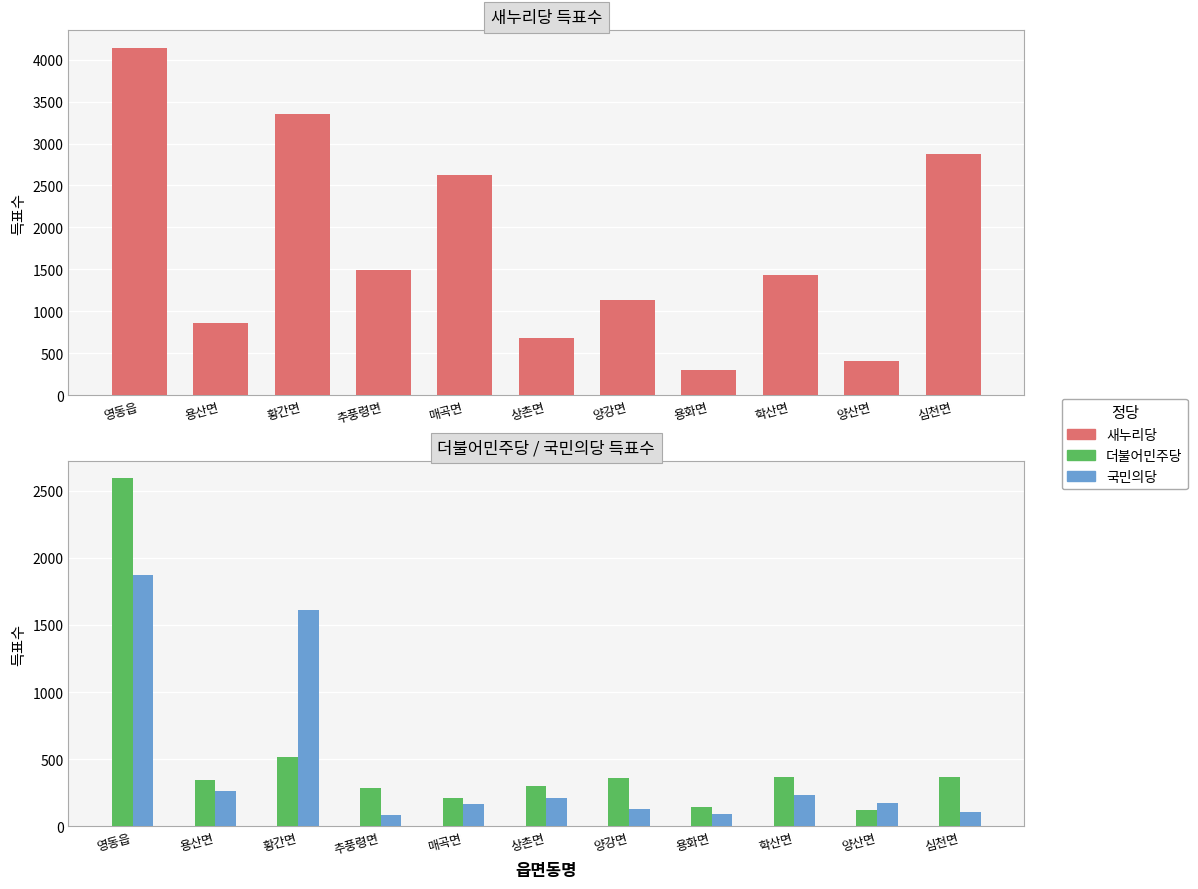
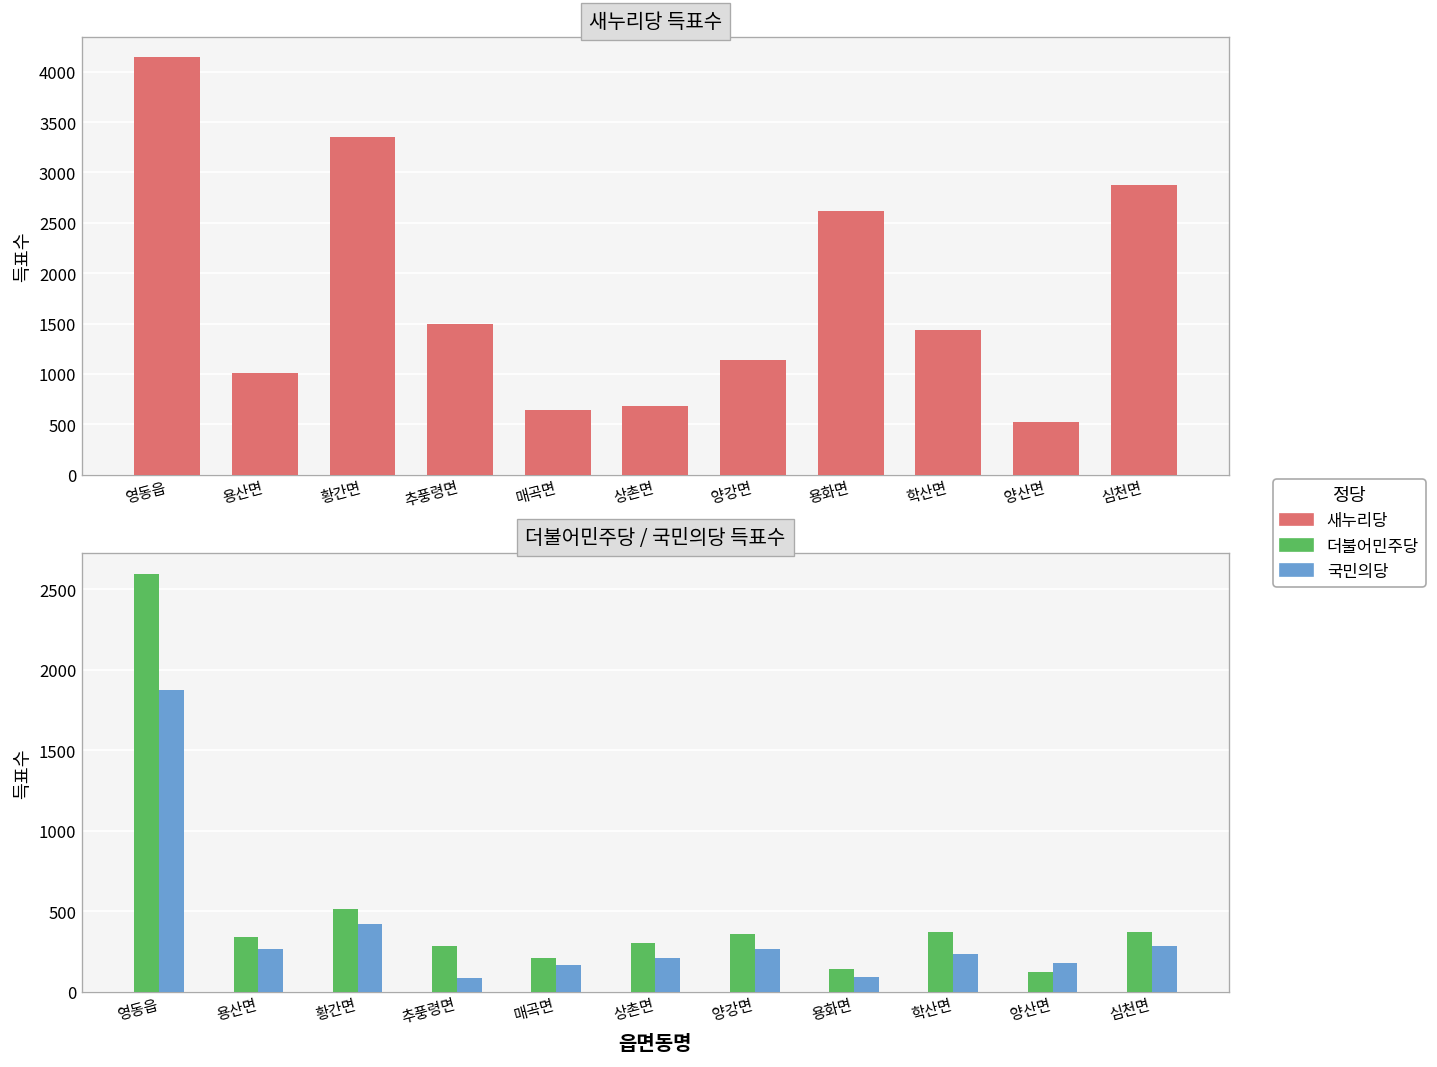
새누리당 득표수, 용산면: 900 -> 1000
새누리당 득표수, 매곡면: 2600 -> 600
새누리당 득표수, 용화면: 300 -> 2600
새누리당 득표수, 양산면: 400 -> 500
더불어민주당 / 국민의당 득표수, 국민의당, 황간면: 1610 -> 420
더불어민주당 / 국민의당 득표수, 국민의당, 양강면: 130 -> 270
더불어민주당 / 국민의당 득표수, 국민의당, 심천면: 100 -> 290
